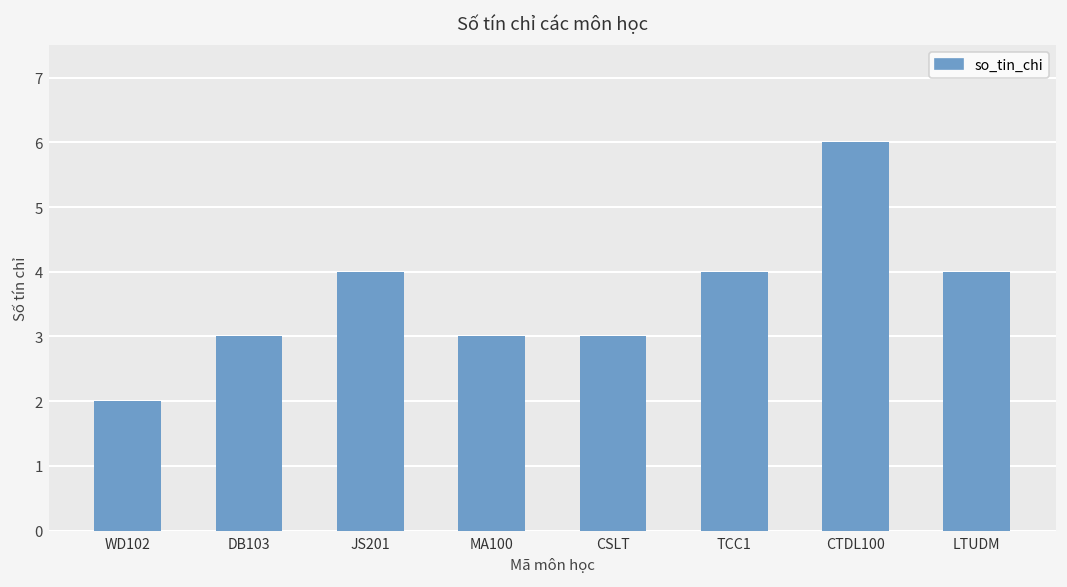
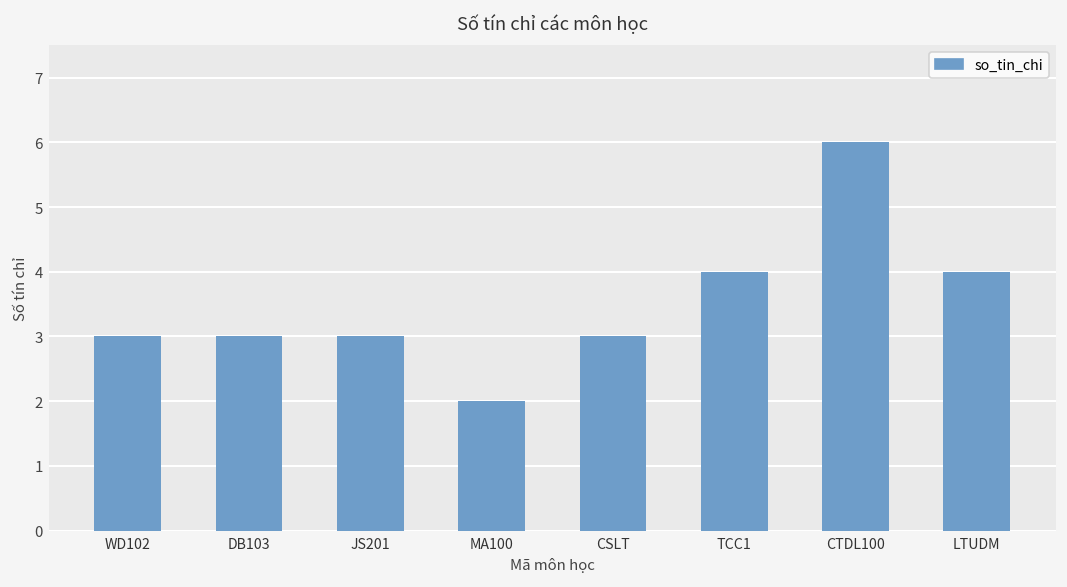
WD102: 2 -> 3
JS201: 4 -> 3
MA100: 3 -> 2
